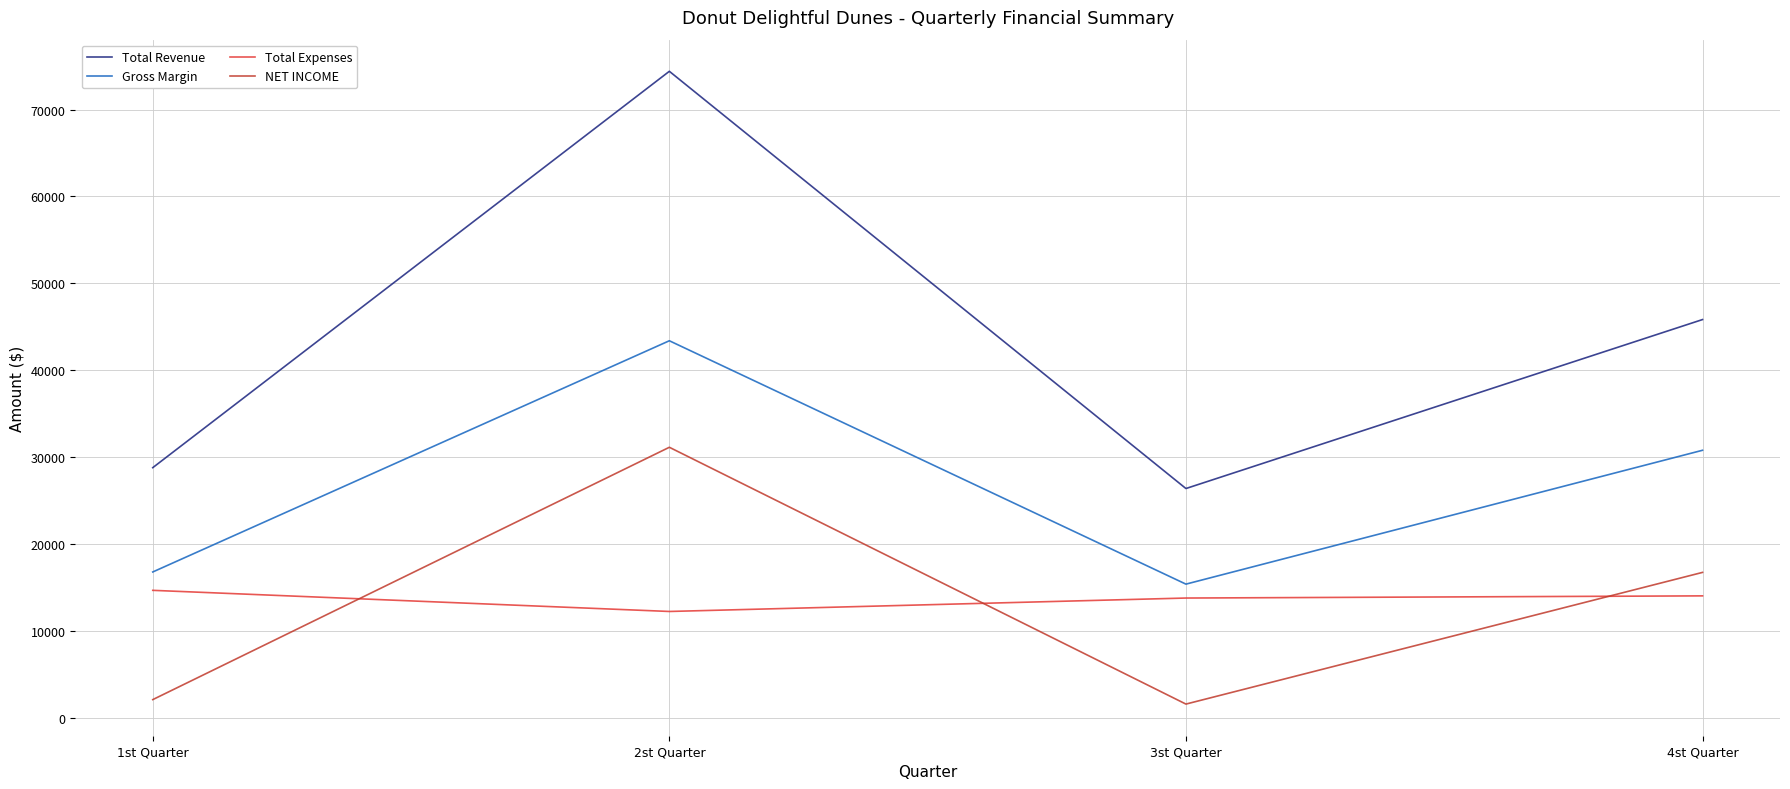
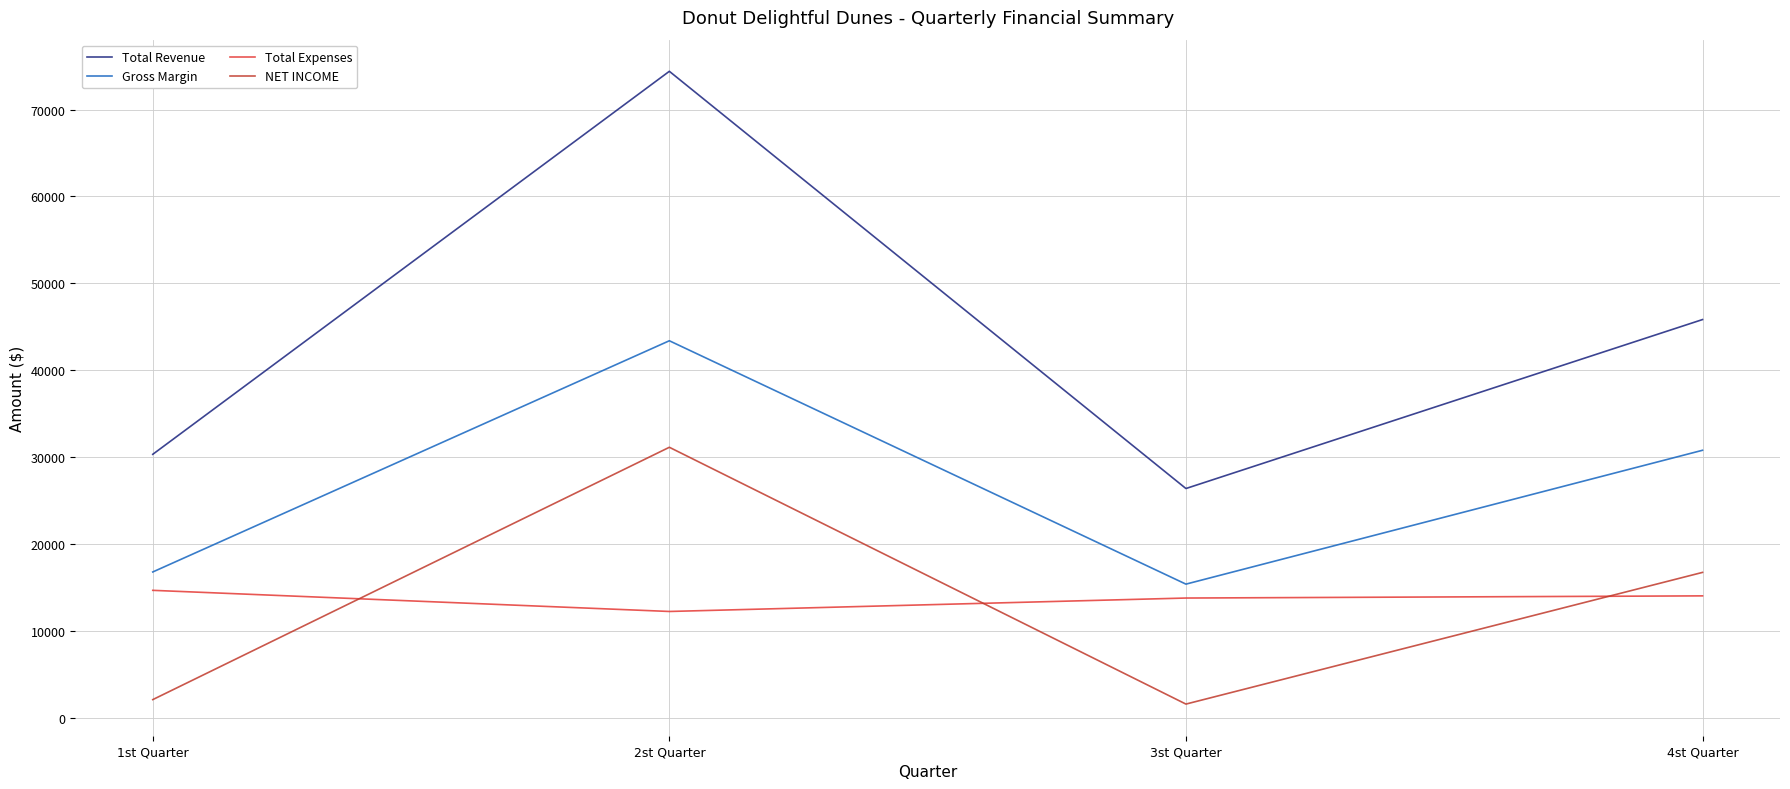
Total Revenue, 1st Quarter: 29000 -> 30000
